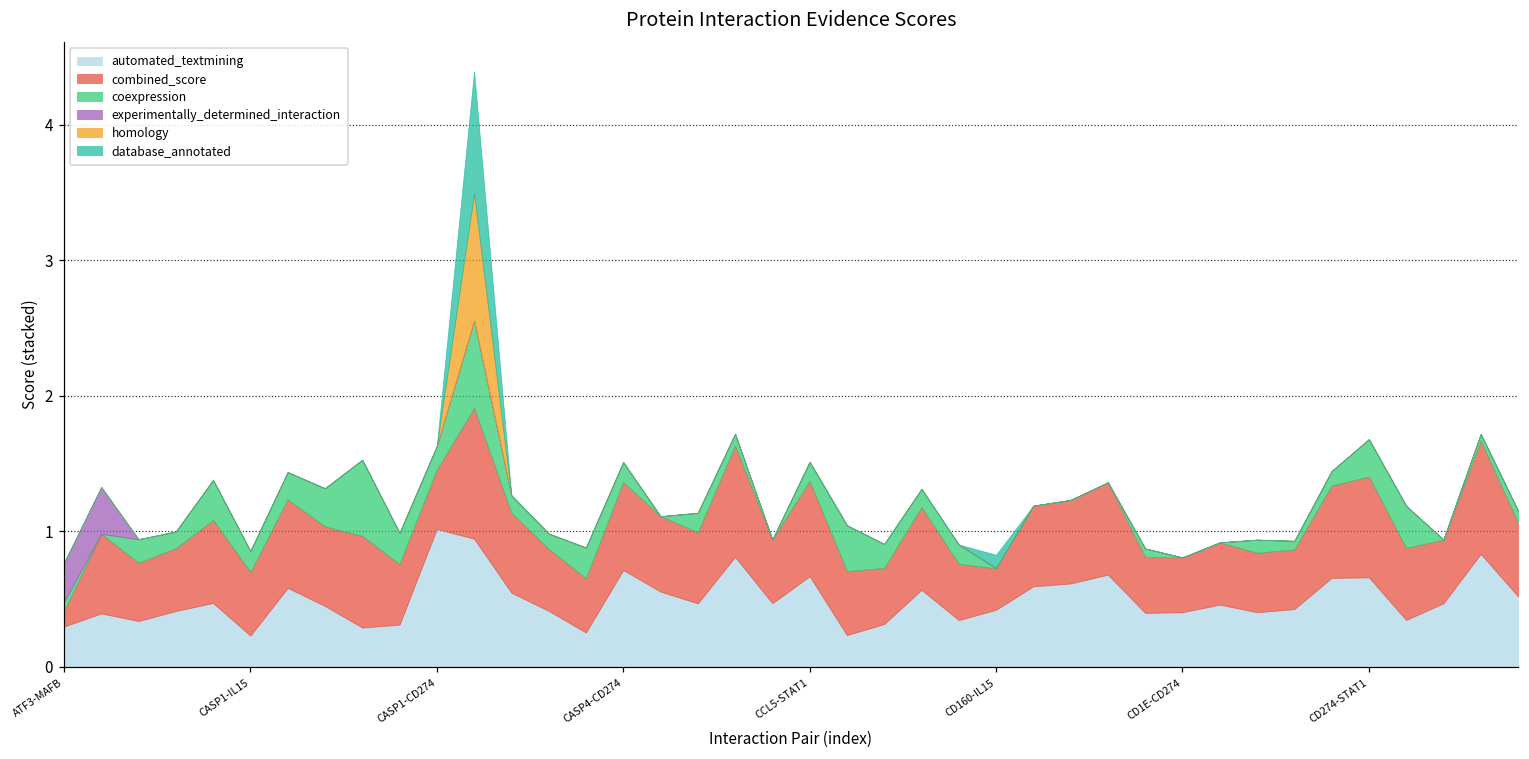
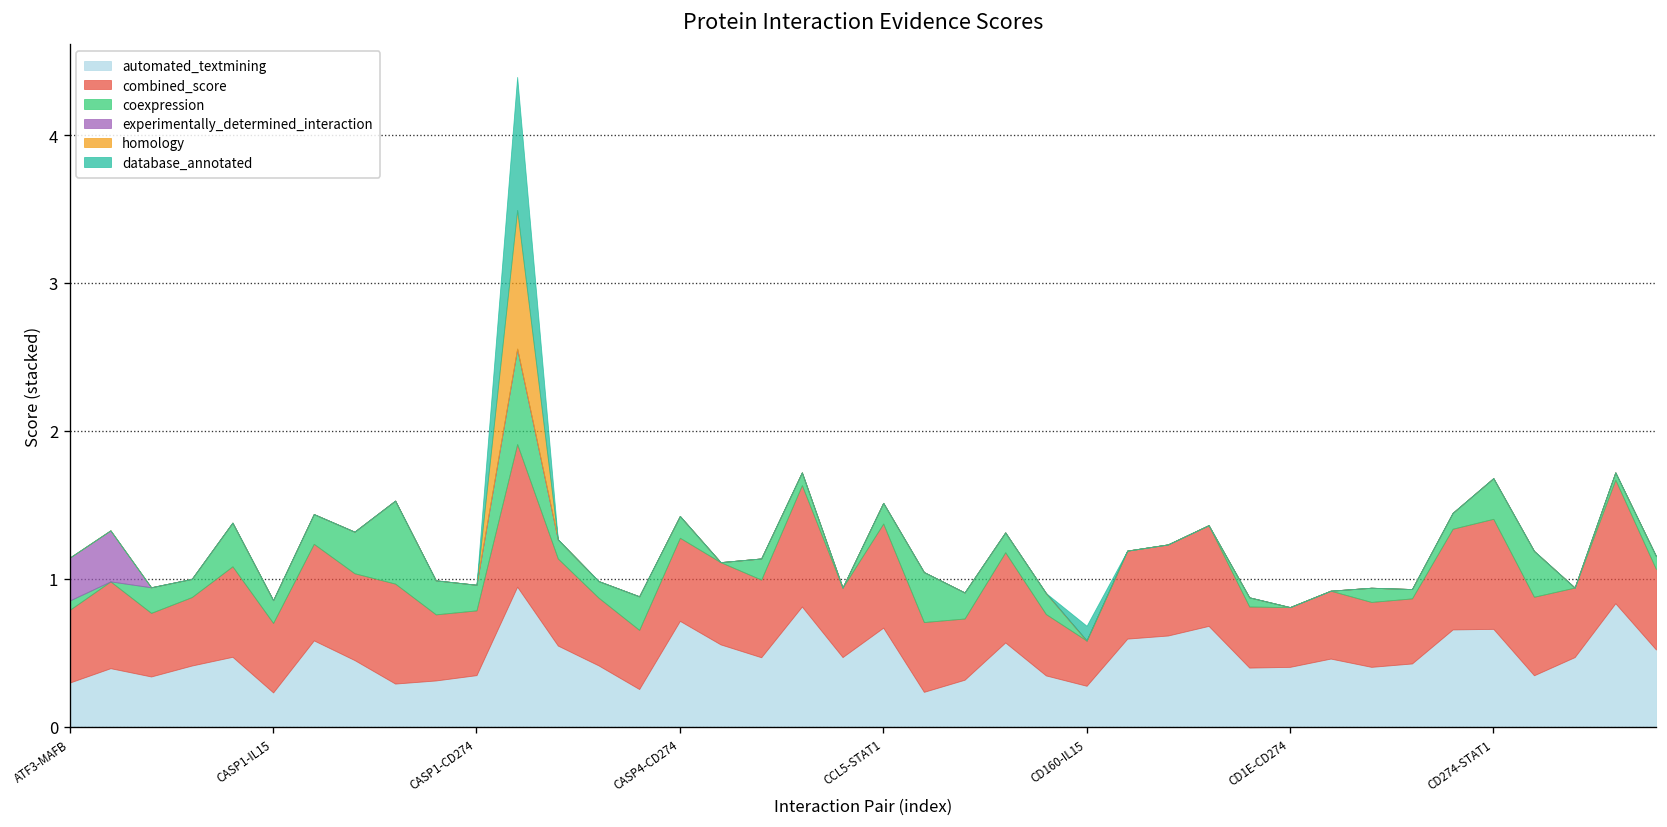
combined_score, ATF3-MAFB: 0.12 -> 0.49
automated_textmining, CASP1-CD274: 1.02 -> 0.35
combined_score, CASP4-CD274: 0.65 -> 0.56
automated_textmining, CD160-IL15: 0.42 -> 0.28
